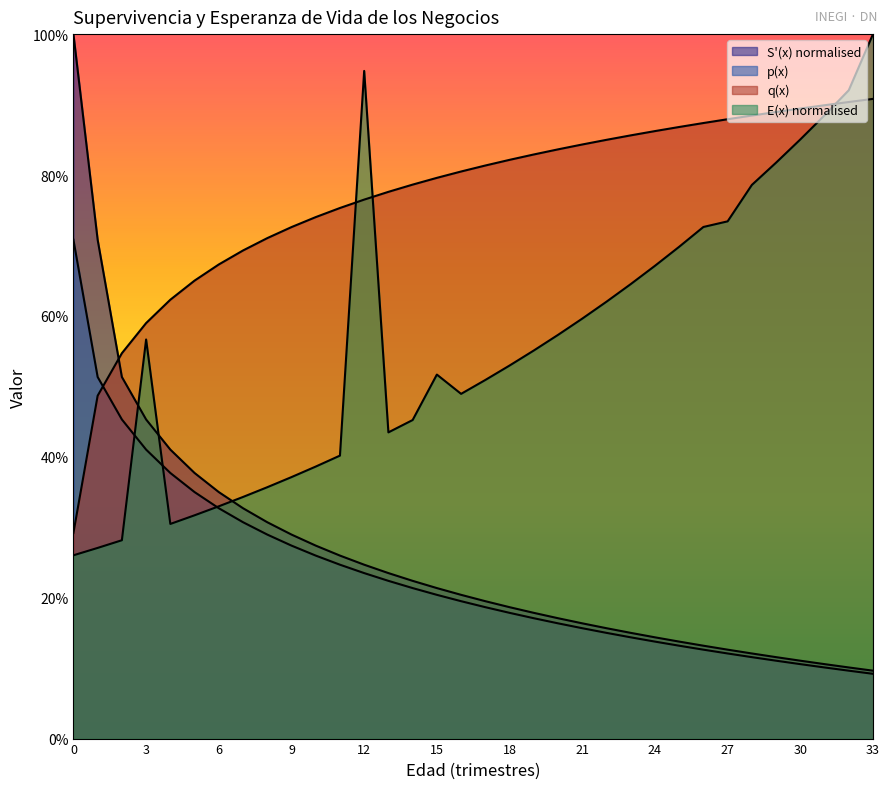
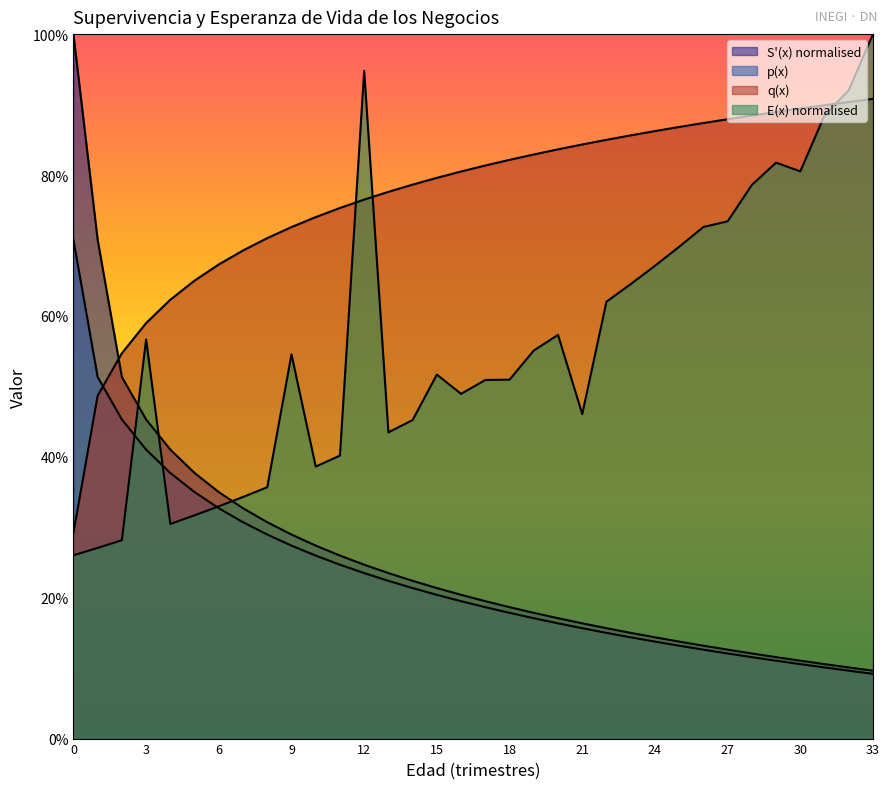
E(x) normalised, 9: 37% -> 55%
E(x) normalised, 18: 53% -> 51%
E(x) normalised, 21: 60% -> 46%
E(x) normalised, 30: 85% -> 81%
